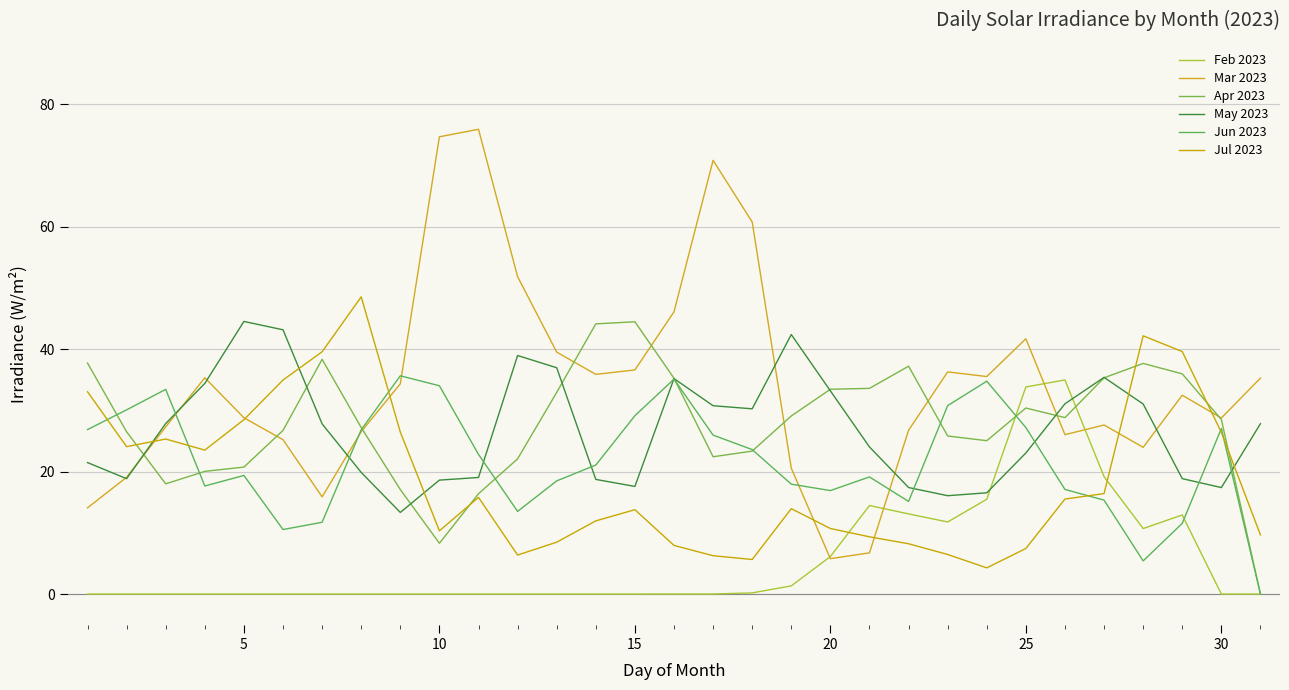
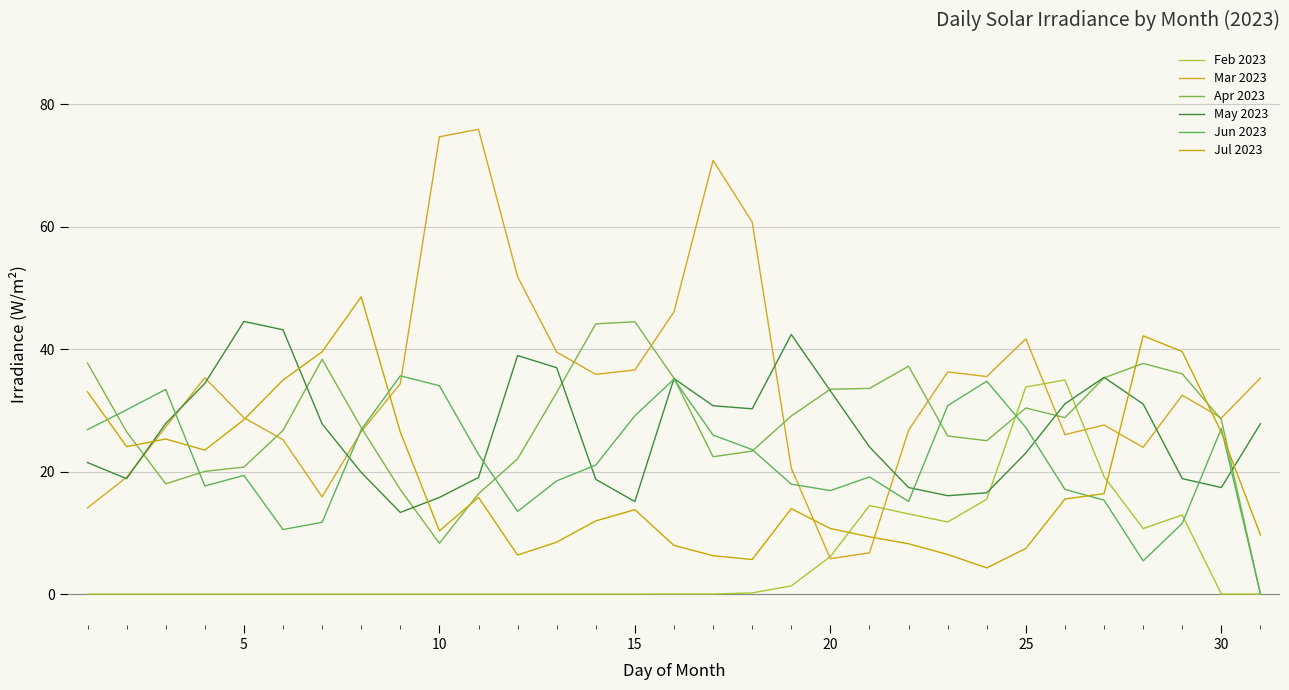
May 2023, 10: 19 -> 16
May 2023, 15: 18 -> 15
